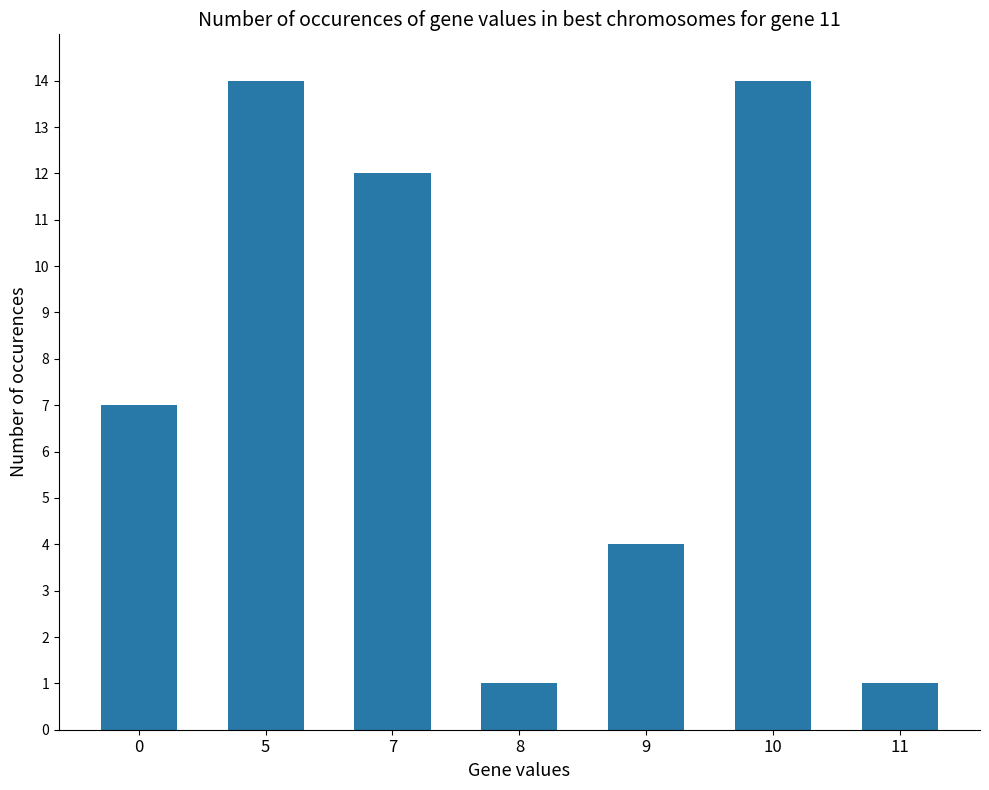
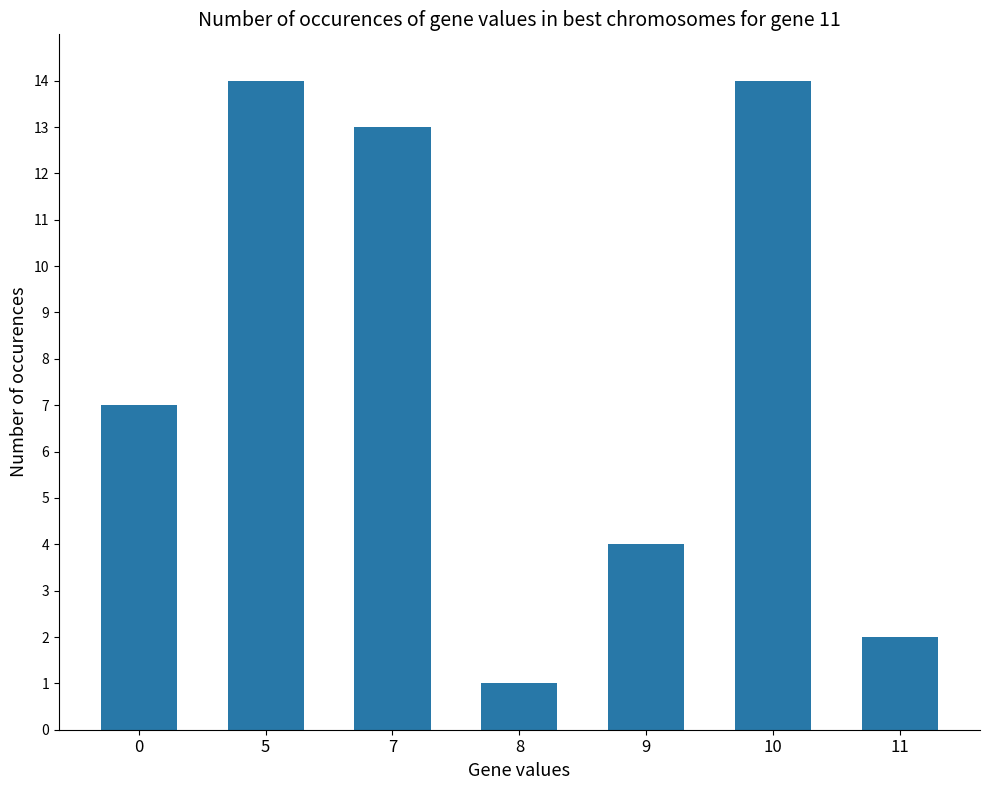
7: 12 -> 13
11: 1 -> 2
